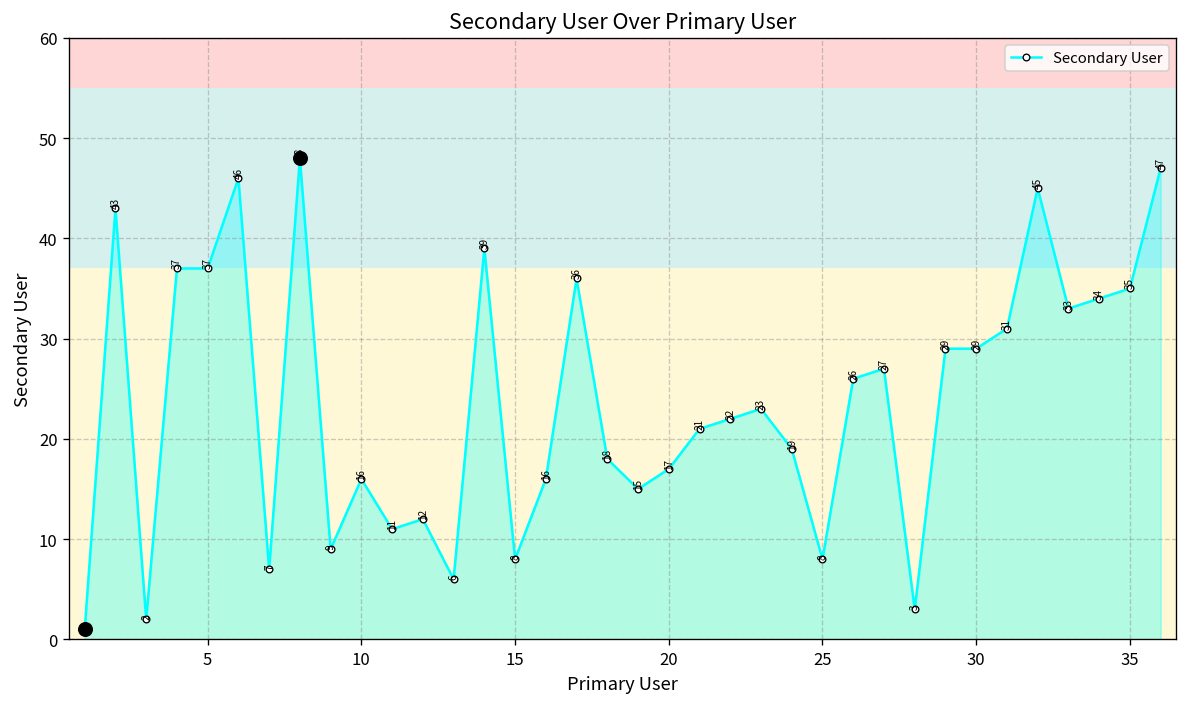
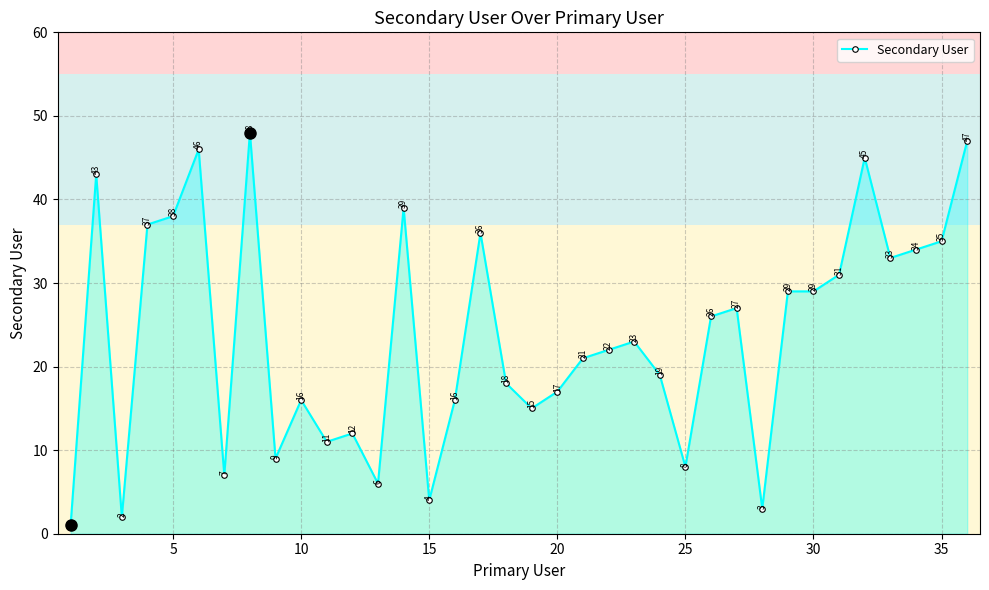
Secondary User, 5: 37 -> 38
Secondary User, 15: 8 -> 4
